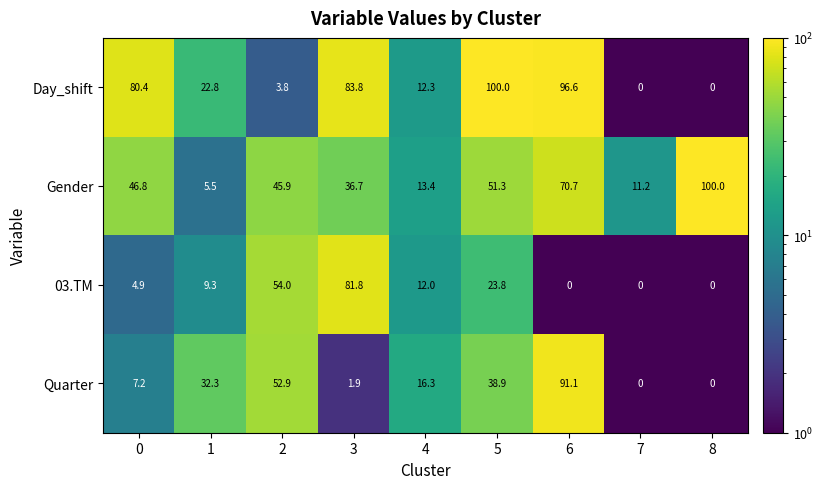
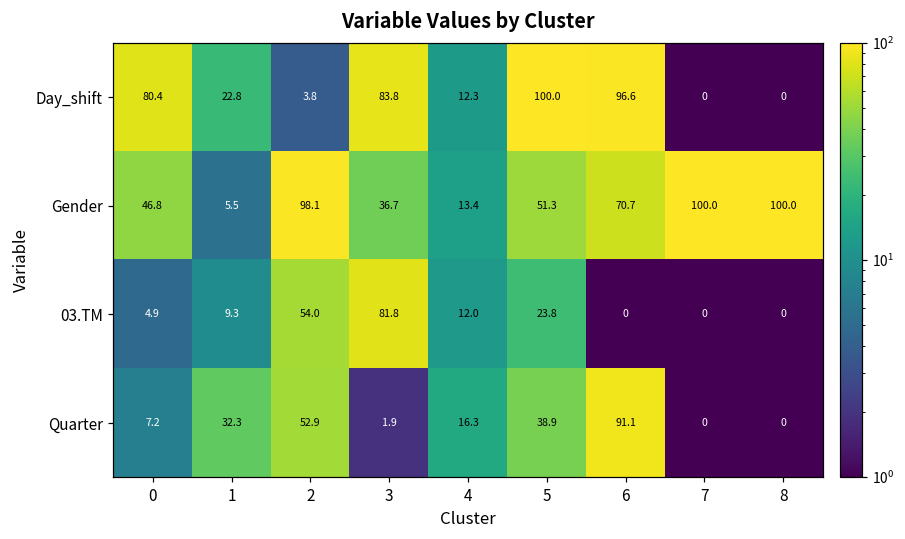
Gender, 2: 45.9 -> 98.1
Gender, 7: 11.2 -> 100.0
